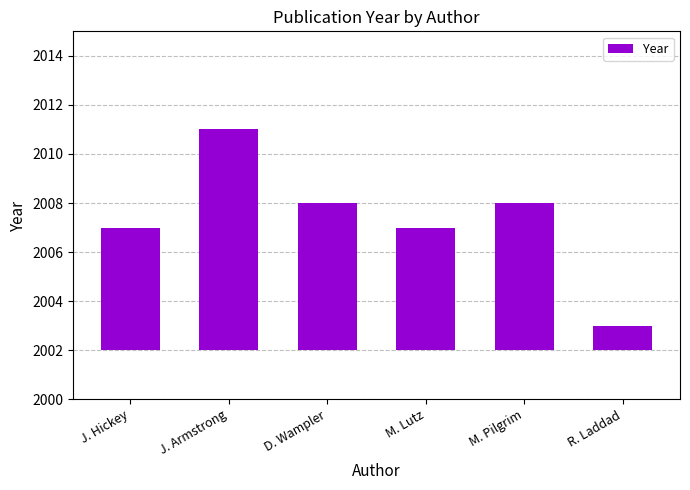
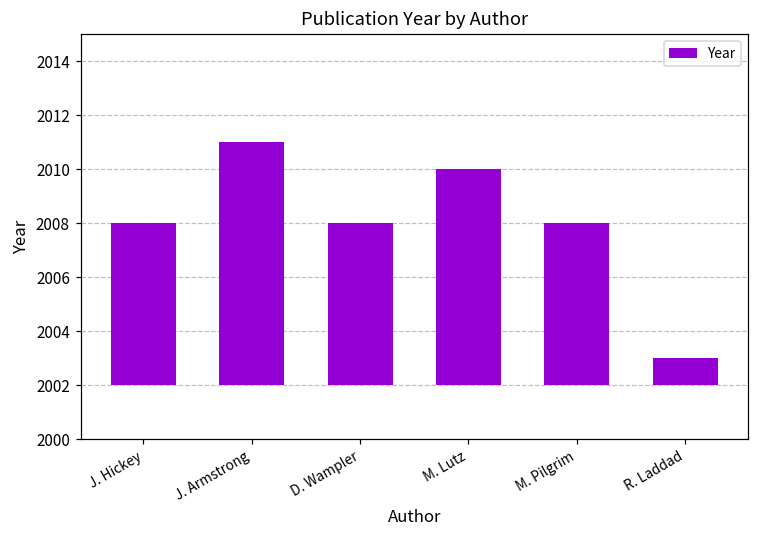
J. Hickey: 2007 -> 2008
M. Lutz: 2007 -> 2010
